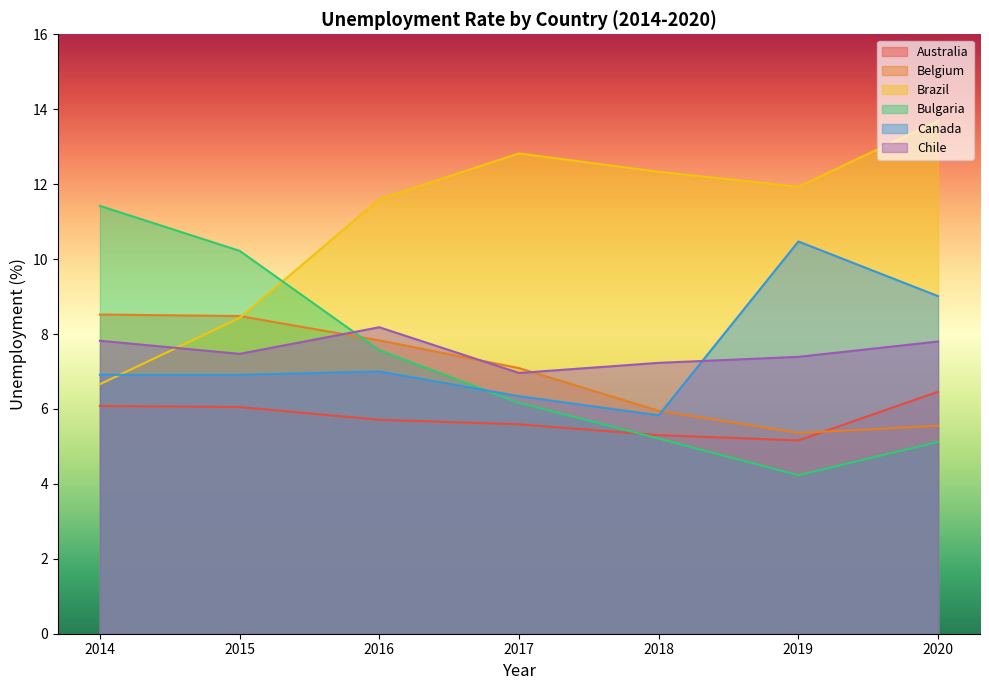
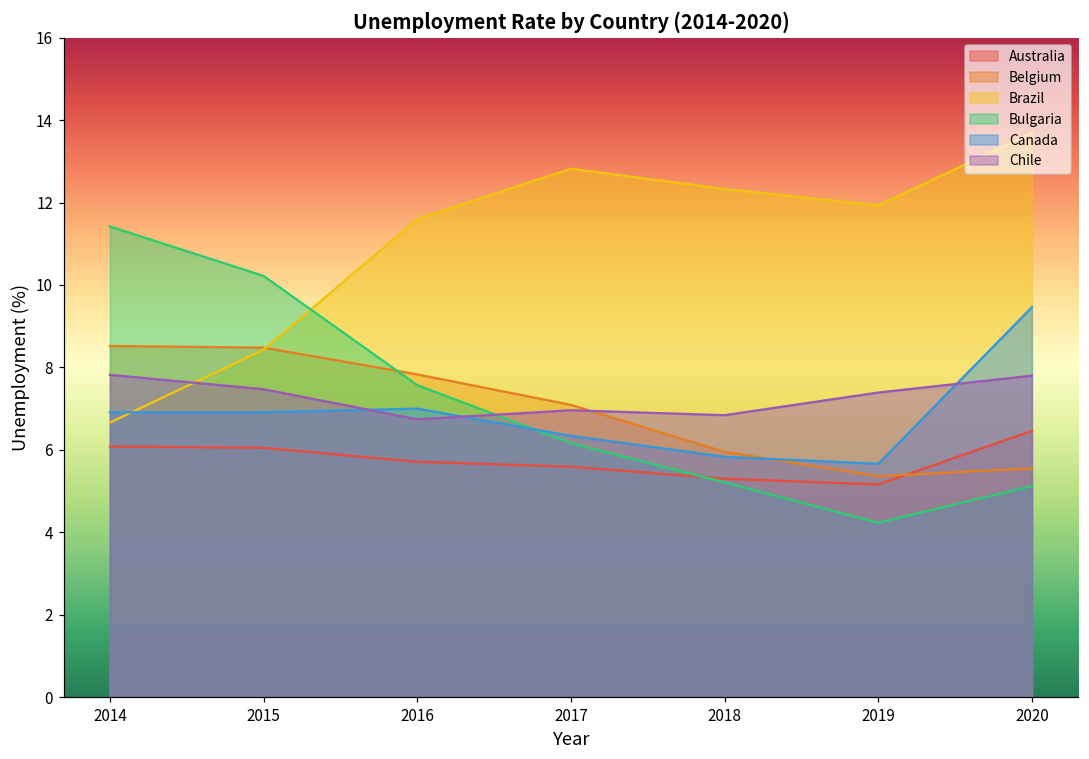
Chile, 2016: 8.2 -> 6.7
Chile, 2018: 7.2 -> 6.8
Canada, 2019: 10.5 -> 5.7
Canada, 2020: 9.0 -> 9.5
